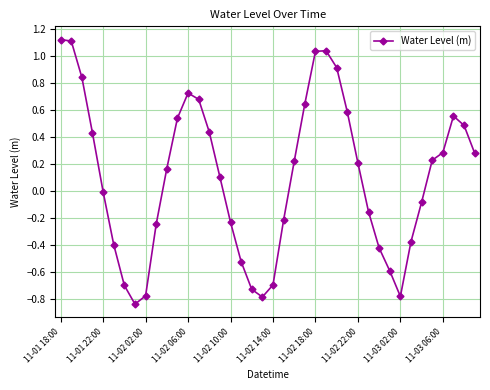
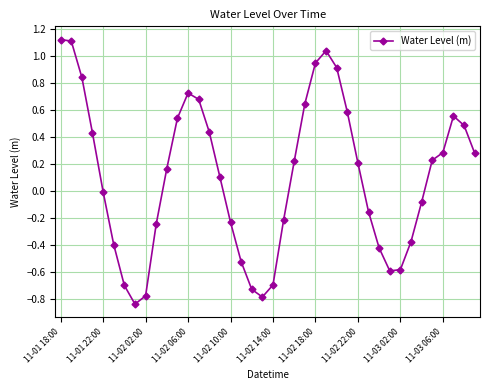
11-02 18:00: 1.03 -> 0.95
11-03 02:00: -0.78 -> -0.58
